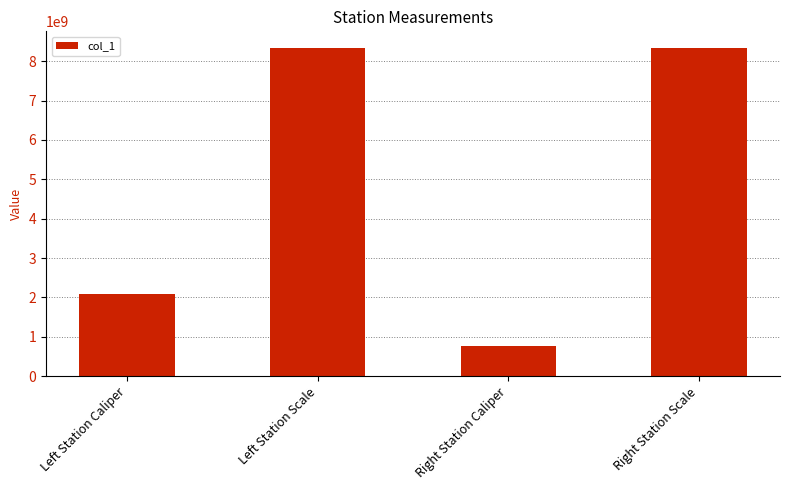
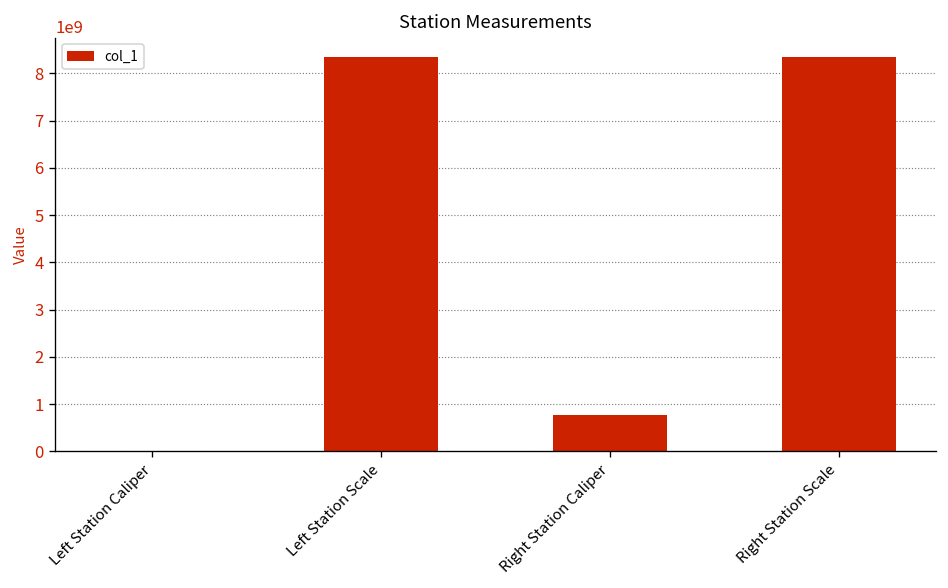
Left Station Caliper: 2100000000 -> 0
